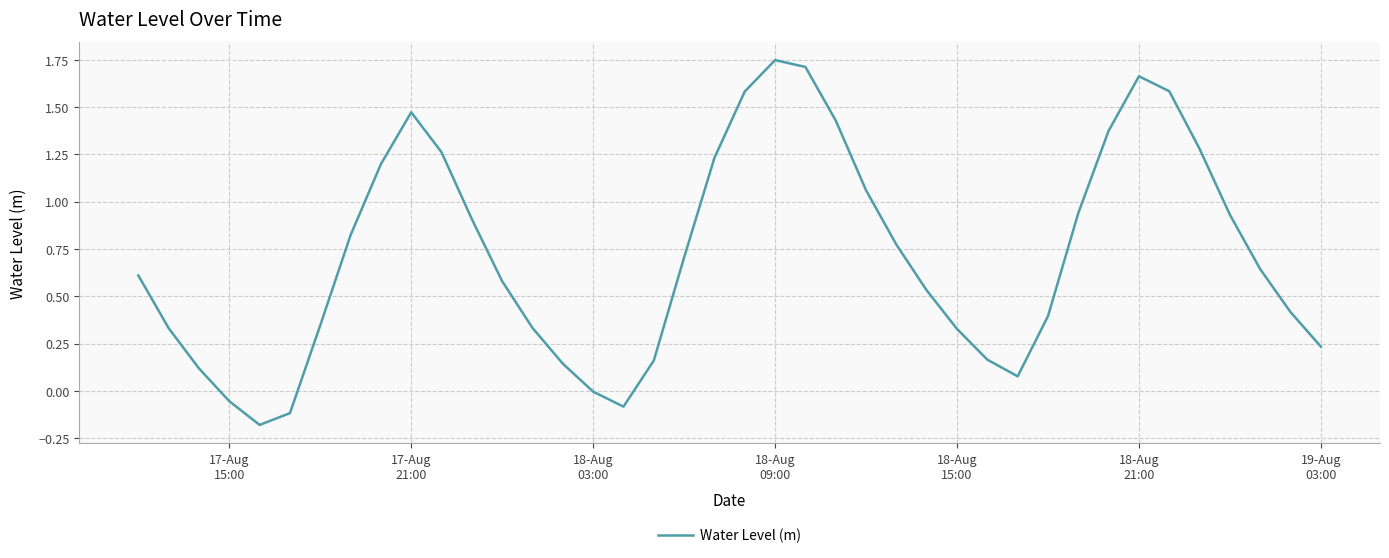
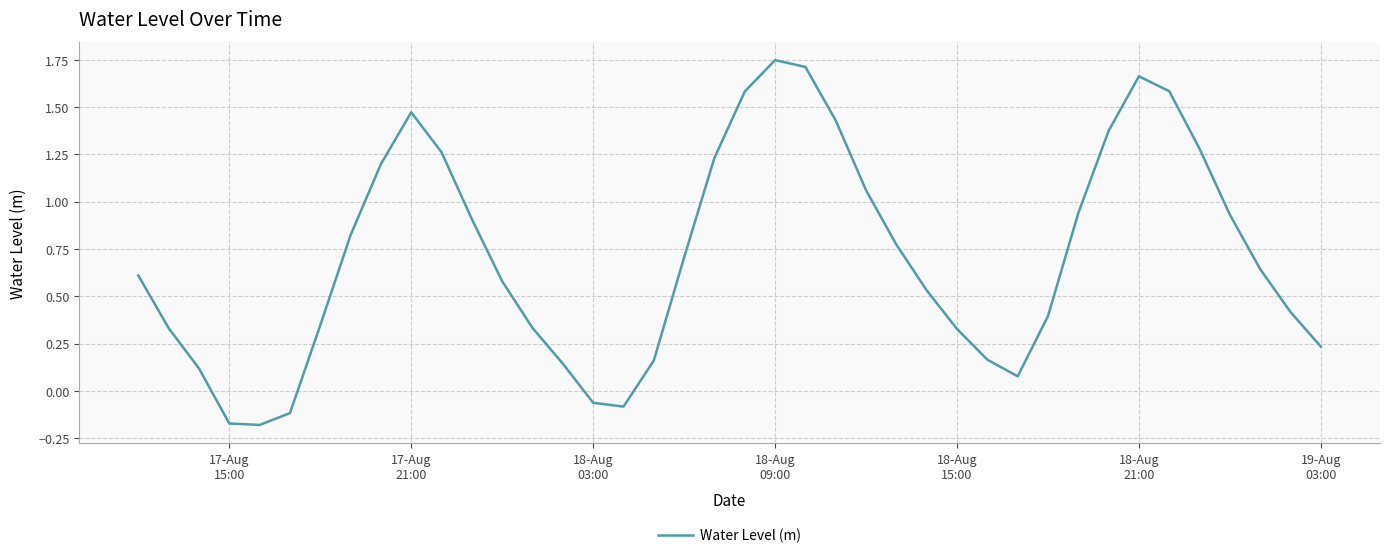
17-Aug 15:00: -0.05 -> -0.17
18-Aug 03:00: 0.00 -> -0.06
